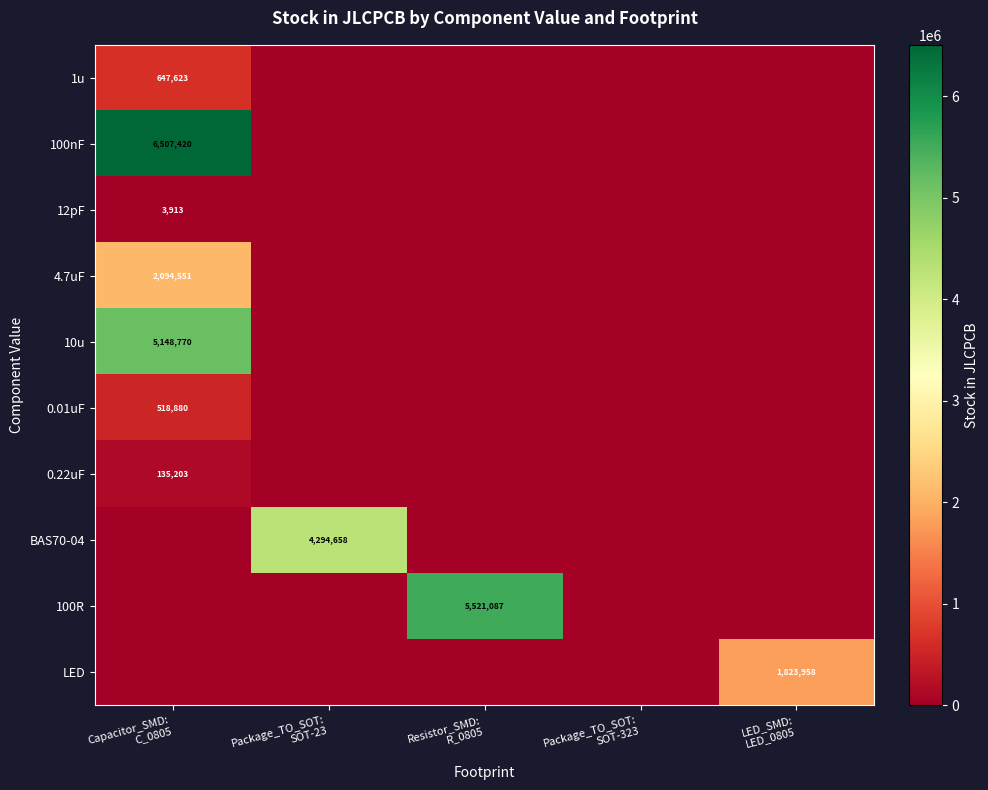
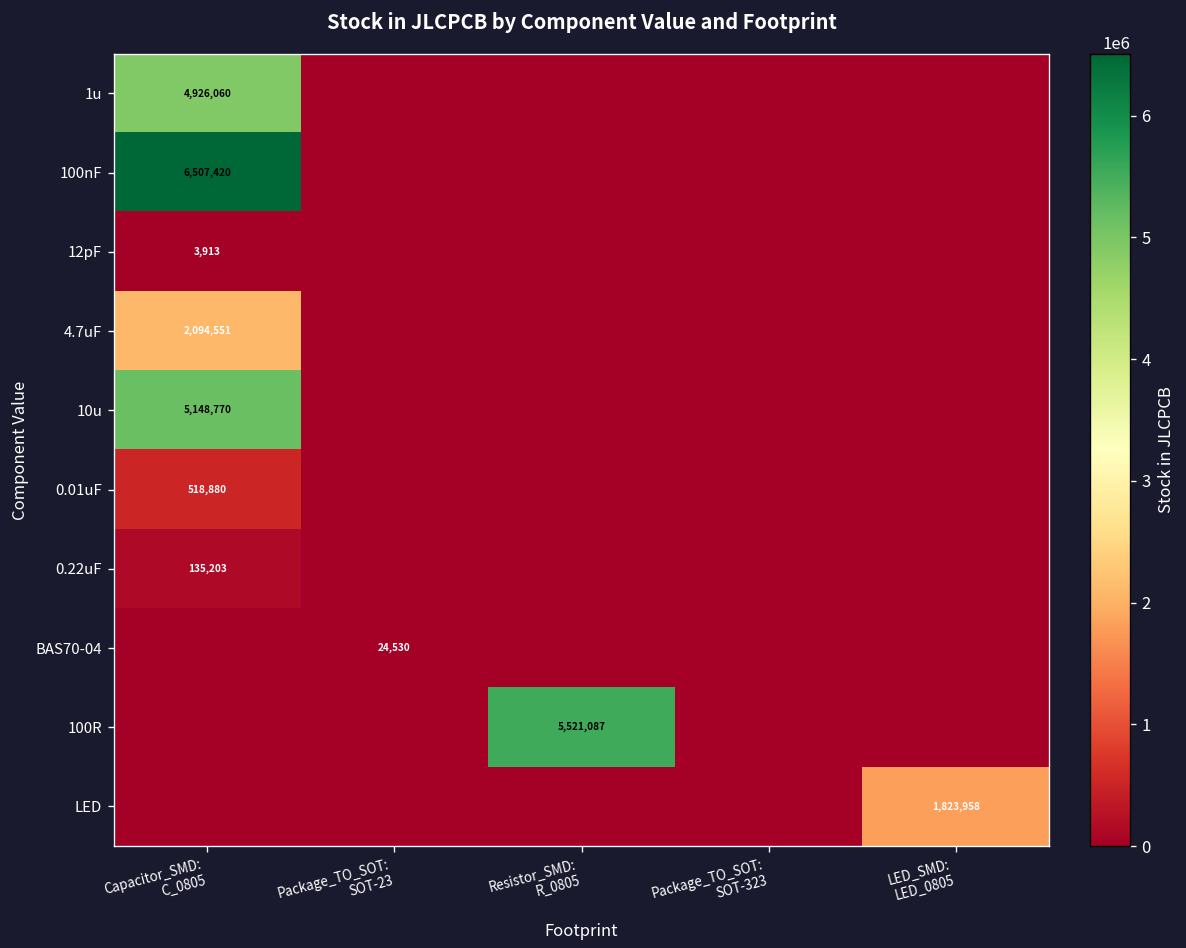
1u, Capacitor_SMD: C_0805: 647,623 -> 4,926,060
BAS70-04, Package_TO_SOT: SOT-23: 4,294,658 -> 24,530
